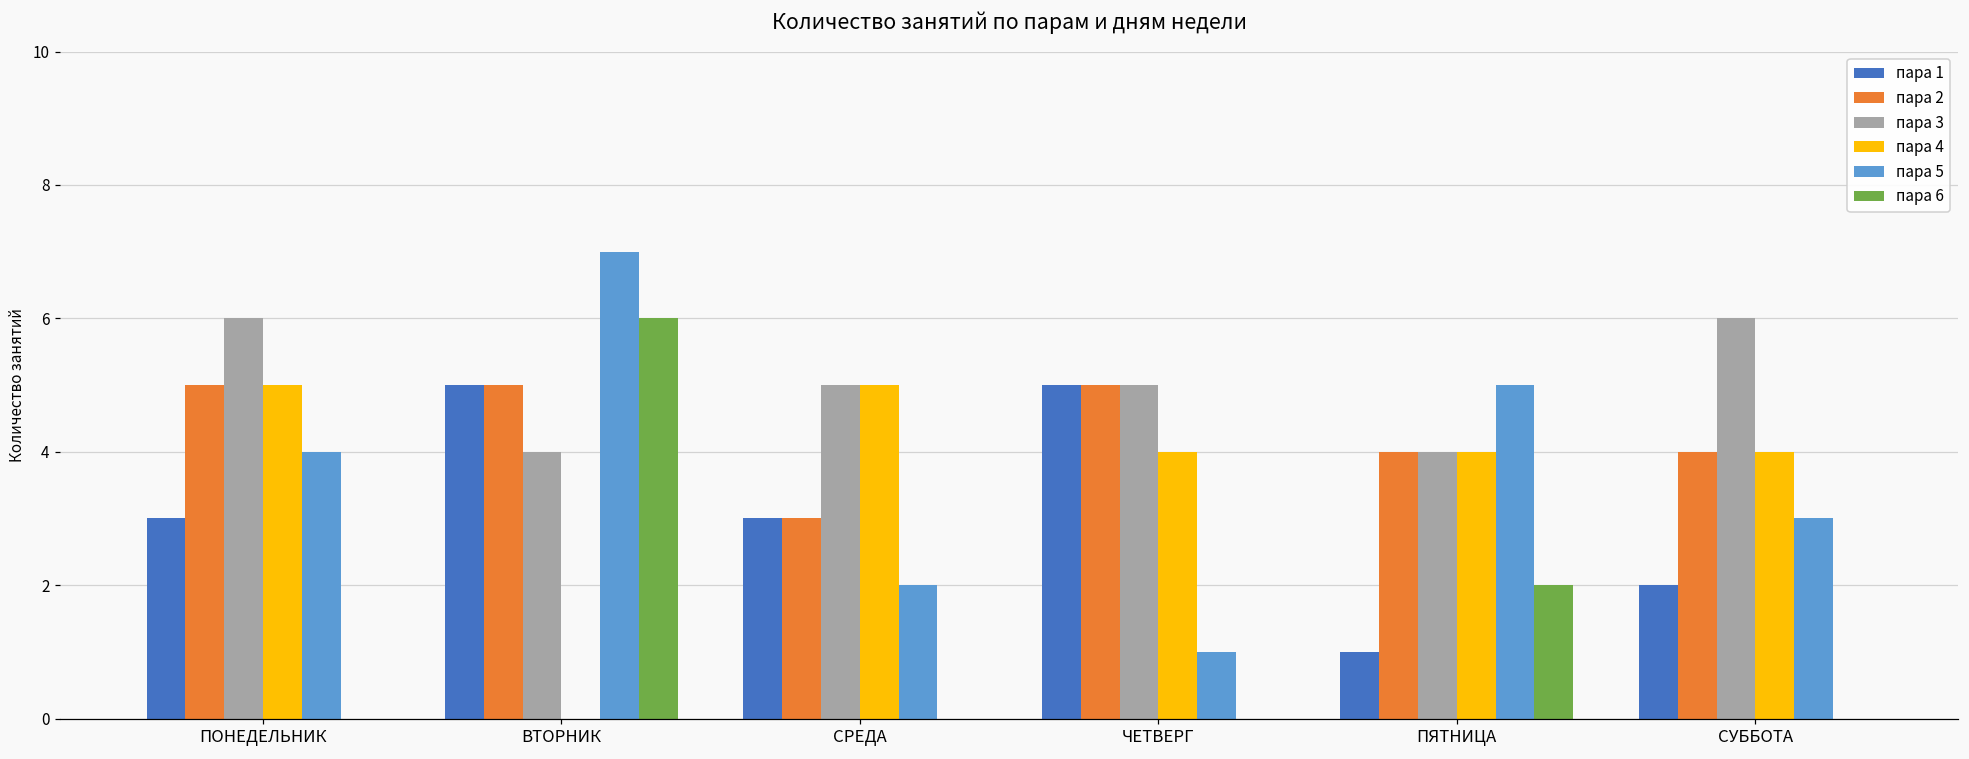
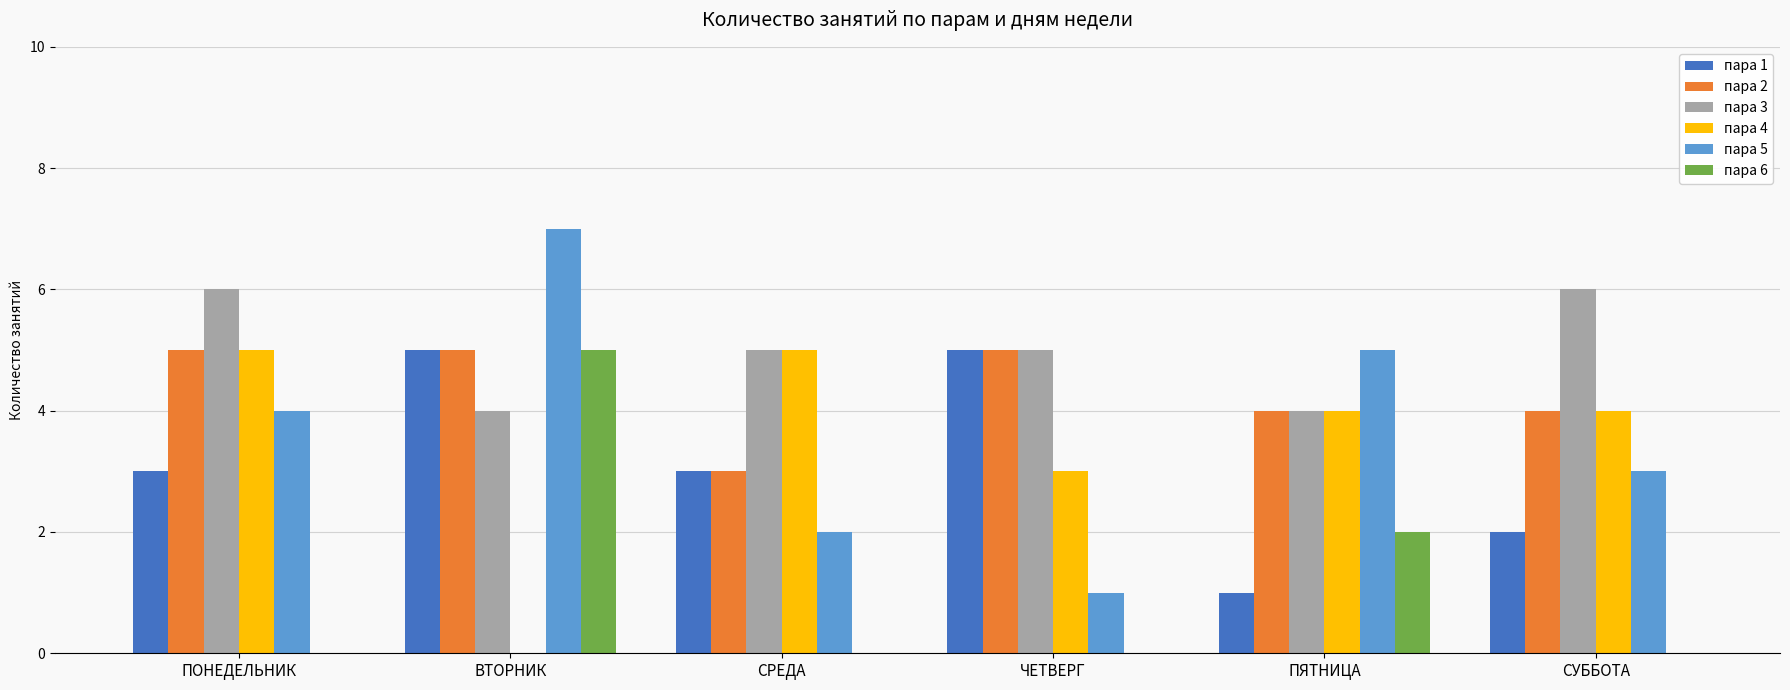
пара 6, ВТОРНИК: 6 -> 5
пара 4, ЧЕТВЕРГ: 4 -> 3
